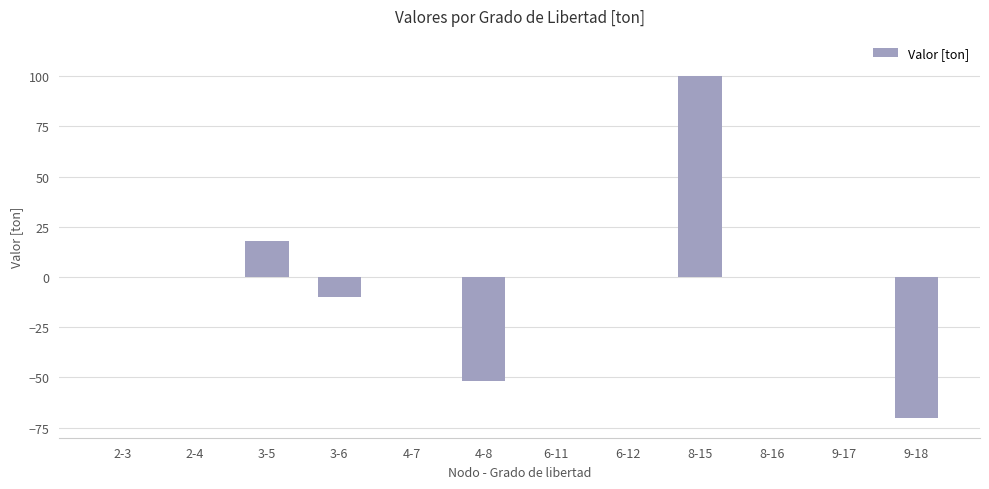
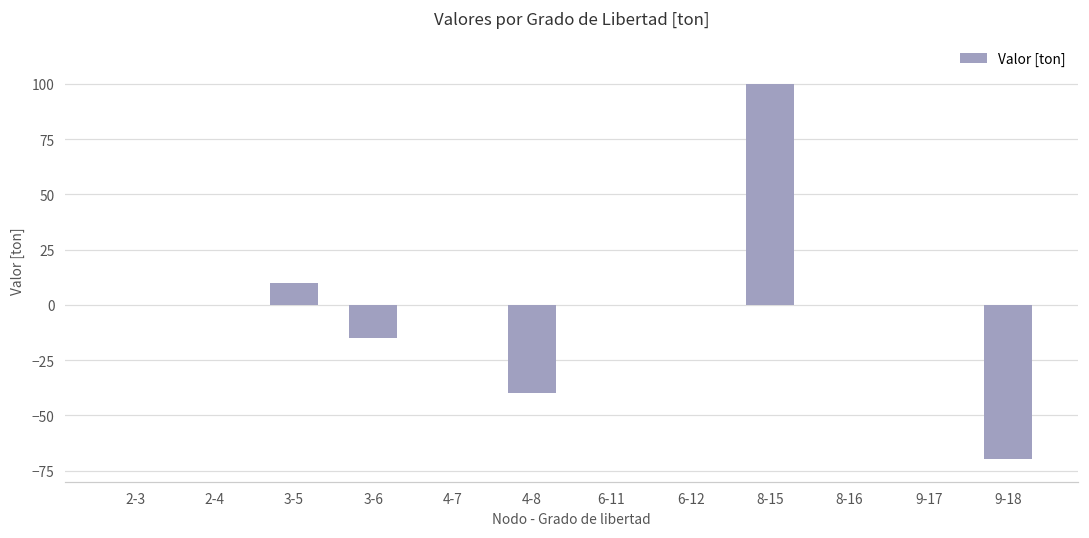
3-5: 18 -> 10
3-6: -10 -> -15
4-8: -52 -> -40
